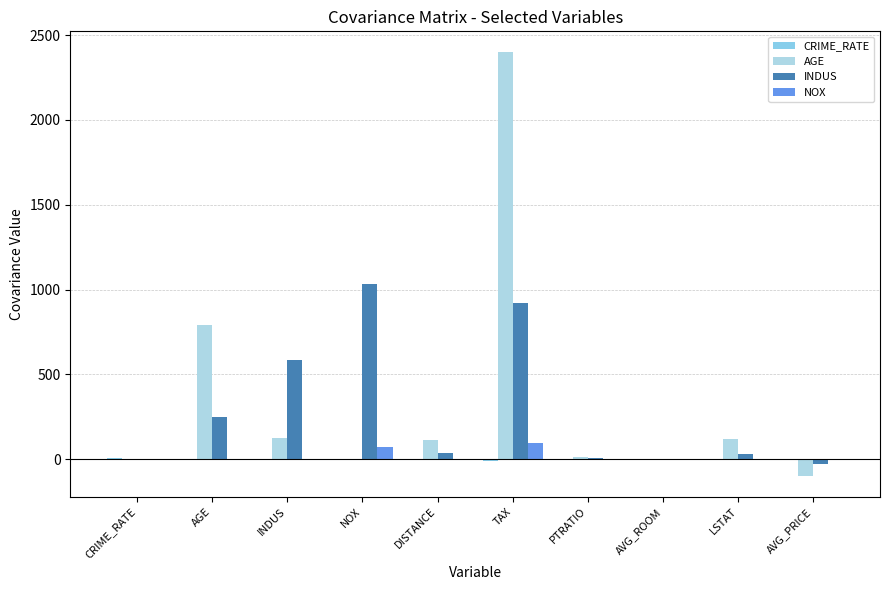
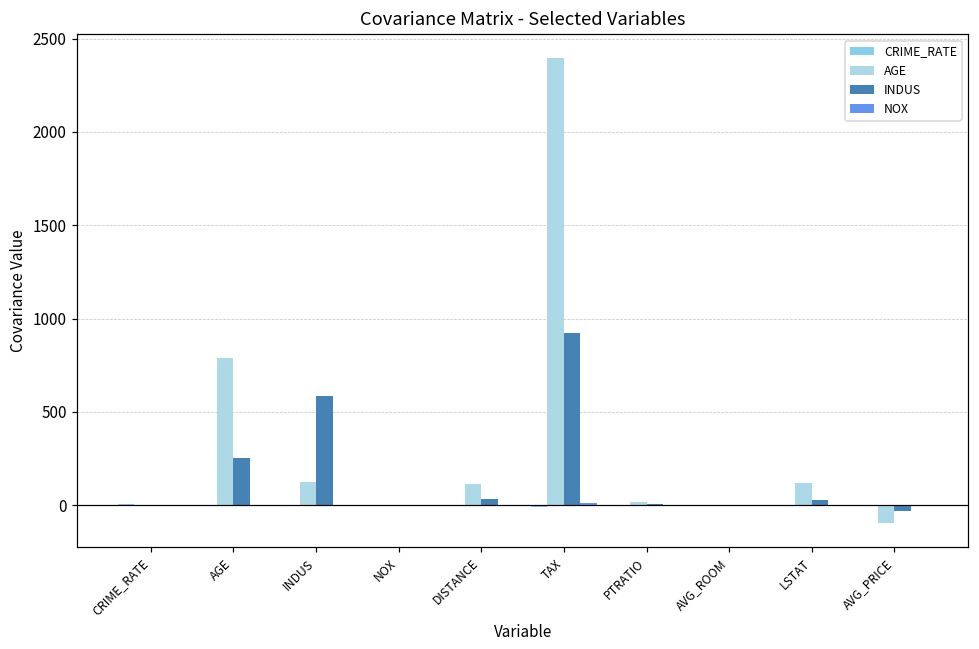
INDUS, NOX: 1030 -> 0
NOX, NOX: 70 -> 0
NOX, TAX: 100 -> 10
